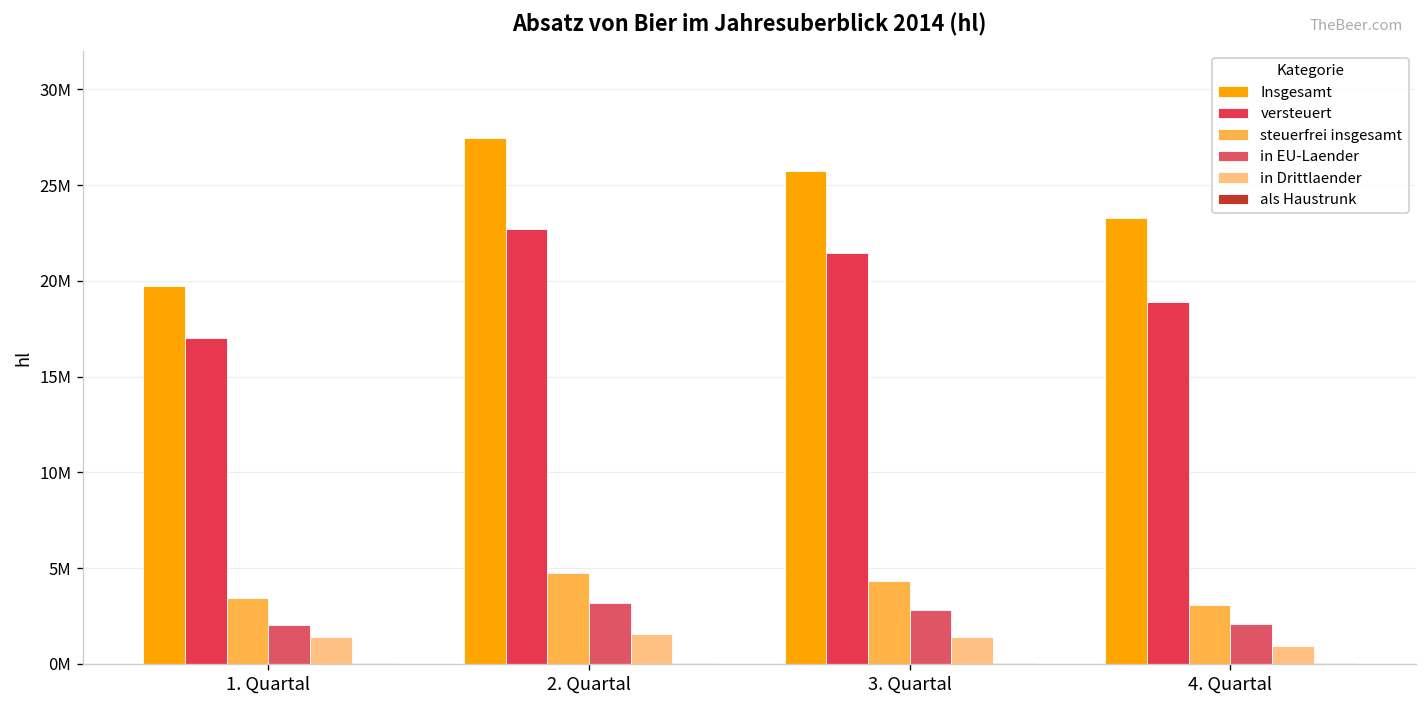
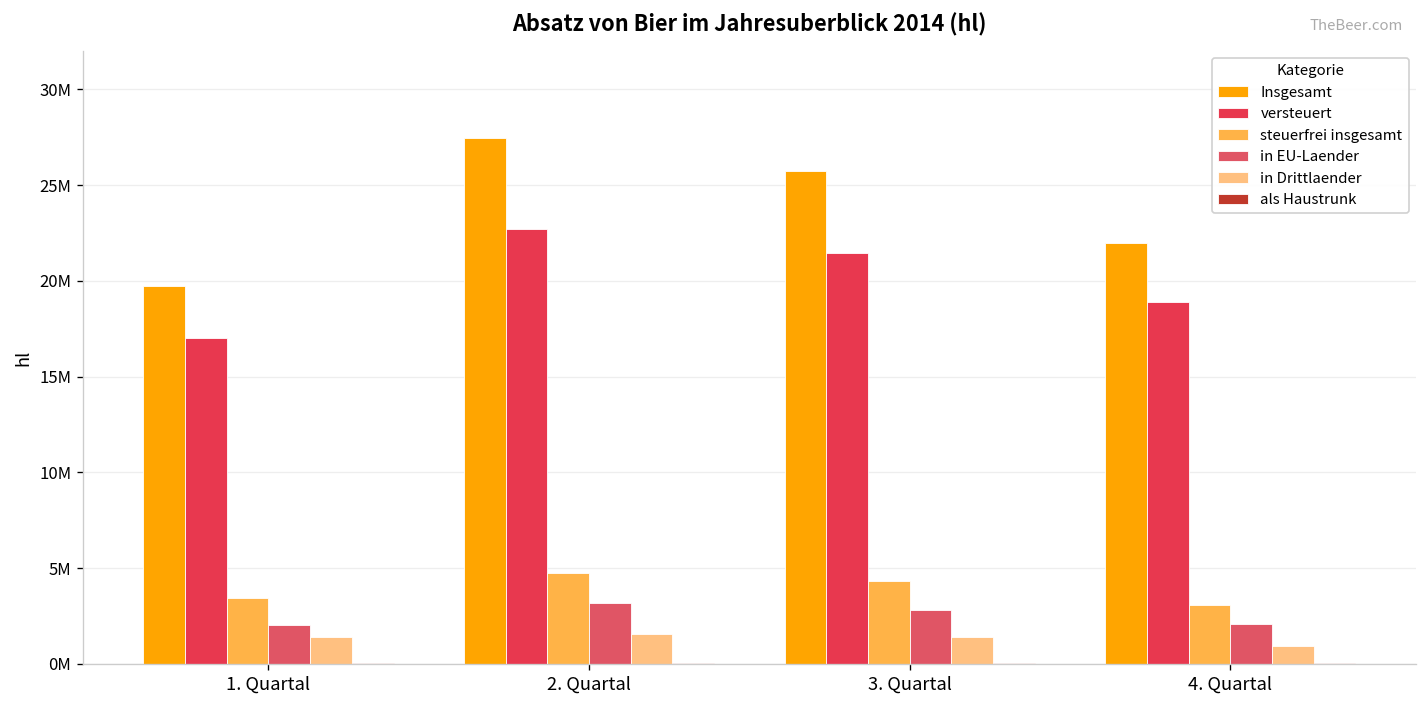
Insgesamt, 4. Quartal: 23300000 -> 22000000
